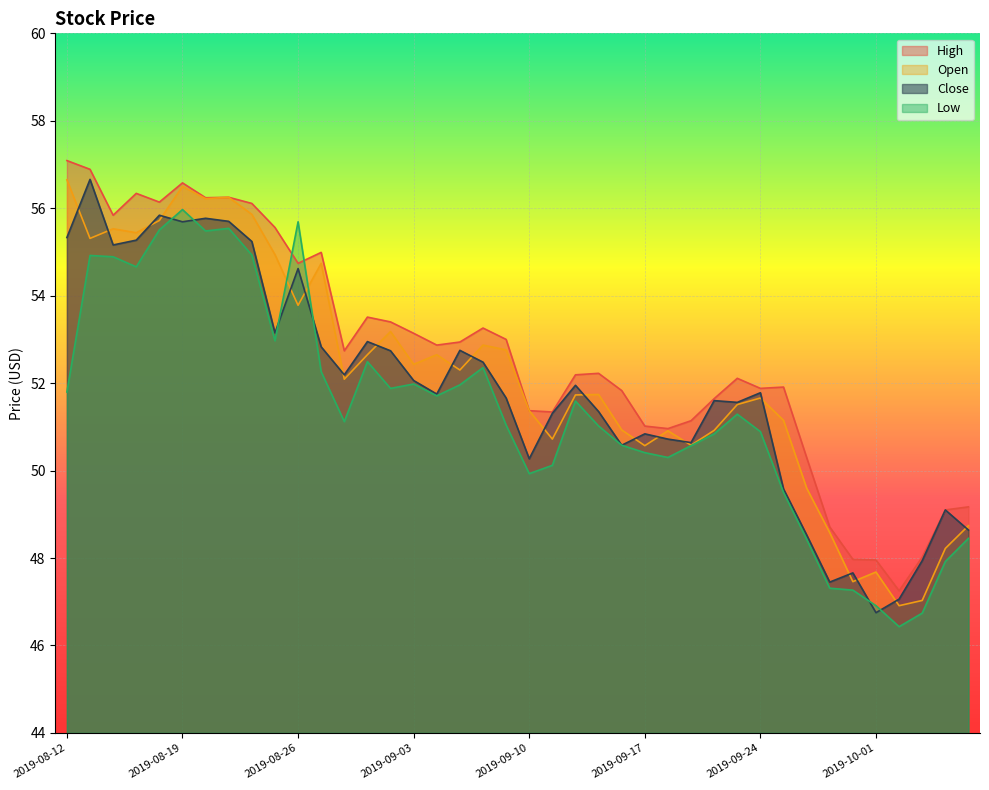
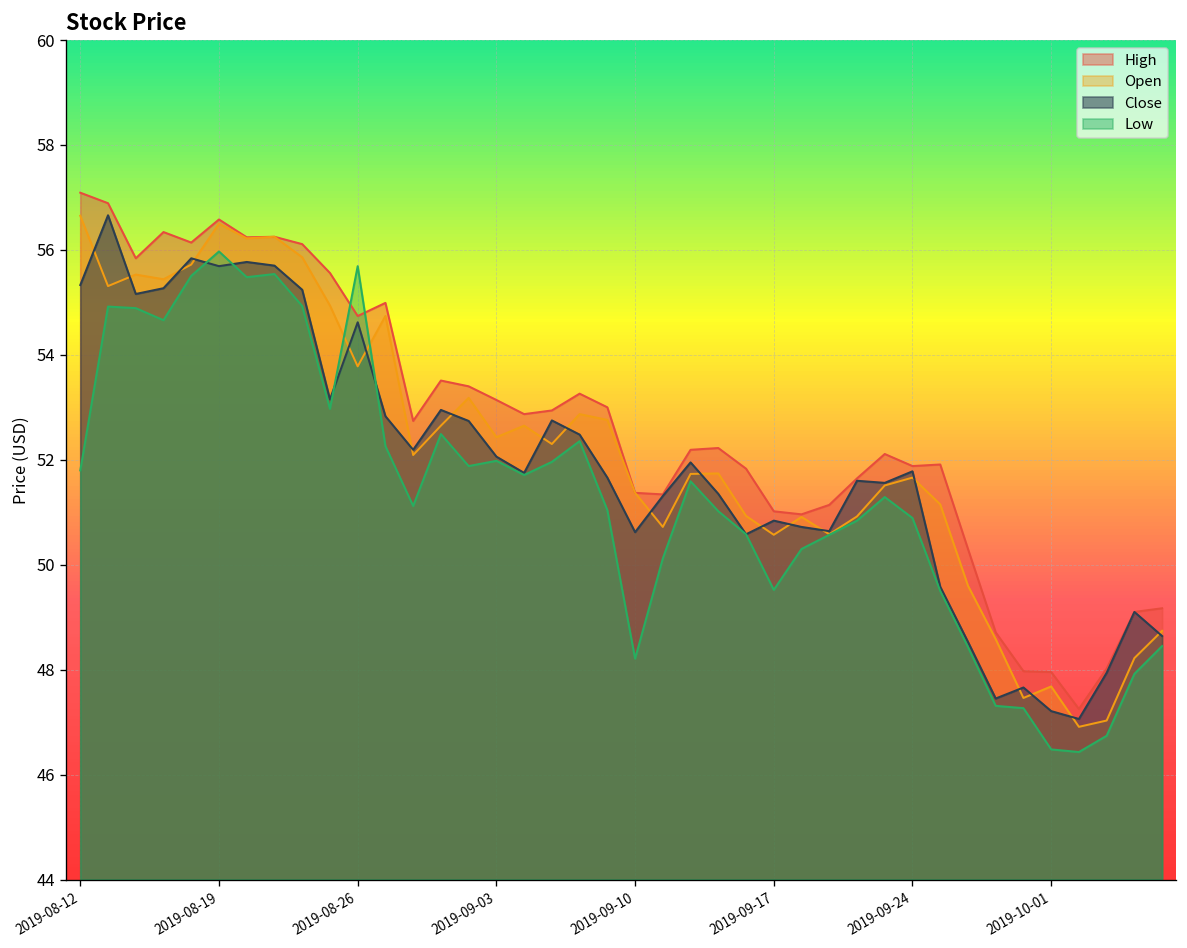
Close, 2019-09-10: 50.3 -> 50.6
Low, 2019-09-10: 49.9 -> 48.2
Low, 2019-09-17: 50.4 -> 49.5
Close, 2019-10-01: 46.8 -> 47.2
Low, 2019-10-01: 46.9 -> 46.5
